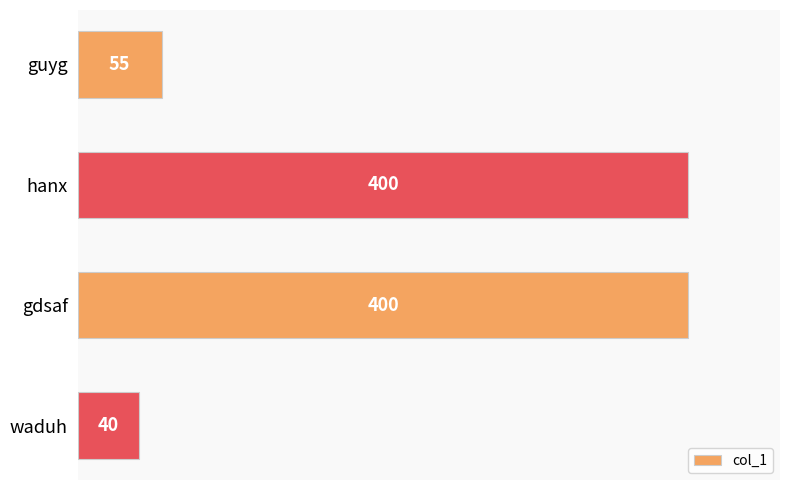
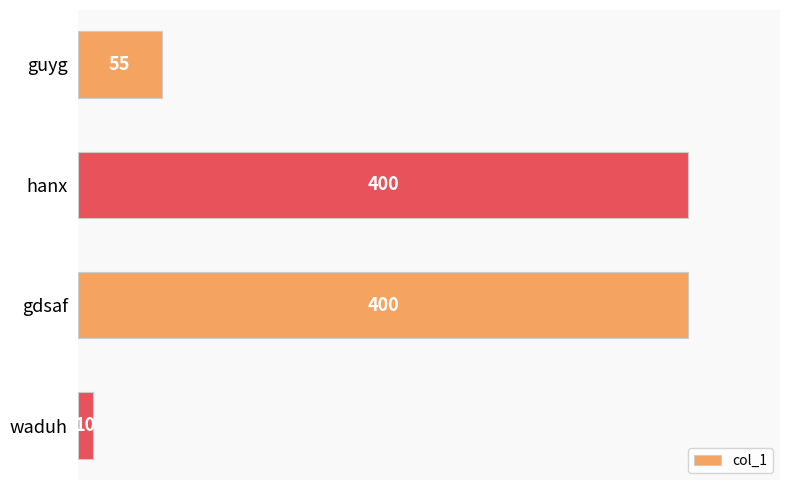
waduh: 40 -> 10
